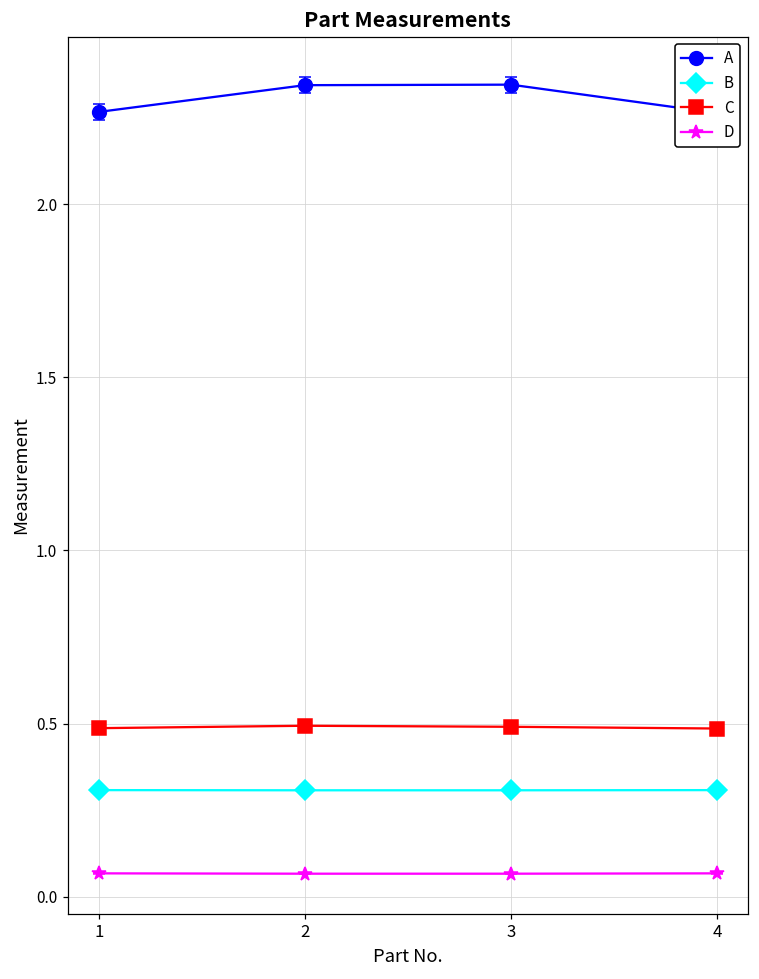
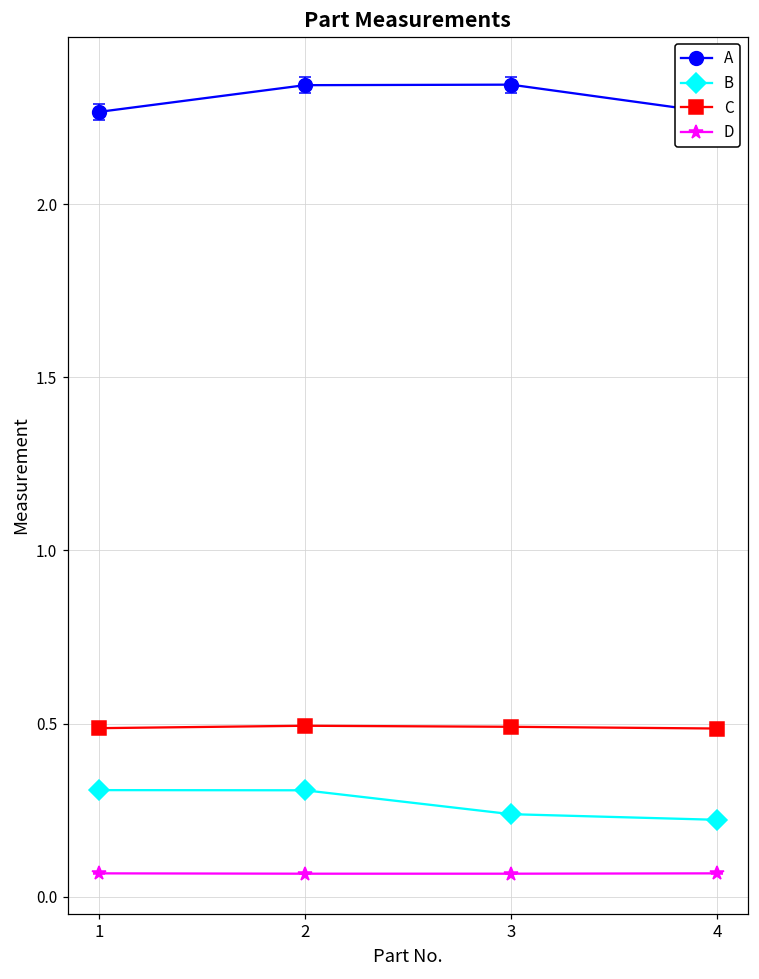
B, 3: 0.31 -> 0.24
B, 4: 0.31 -> 0.22
